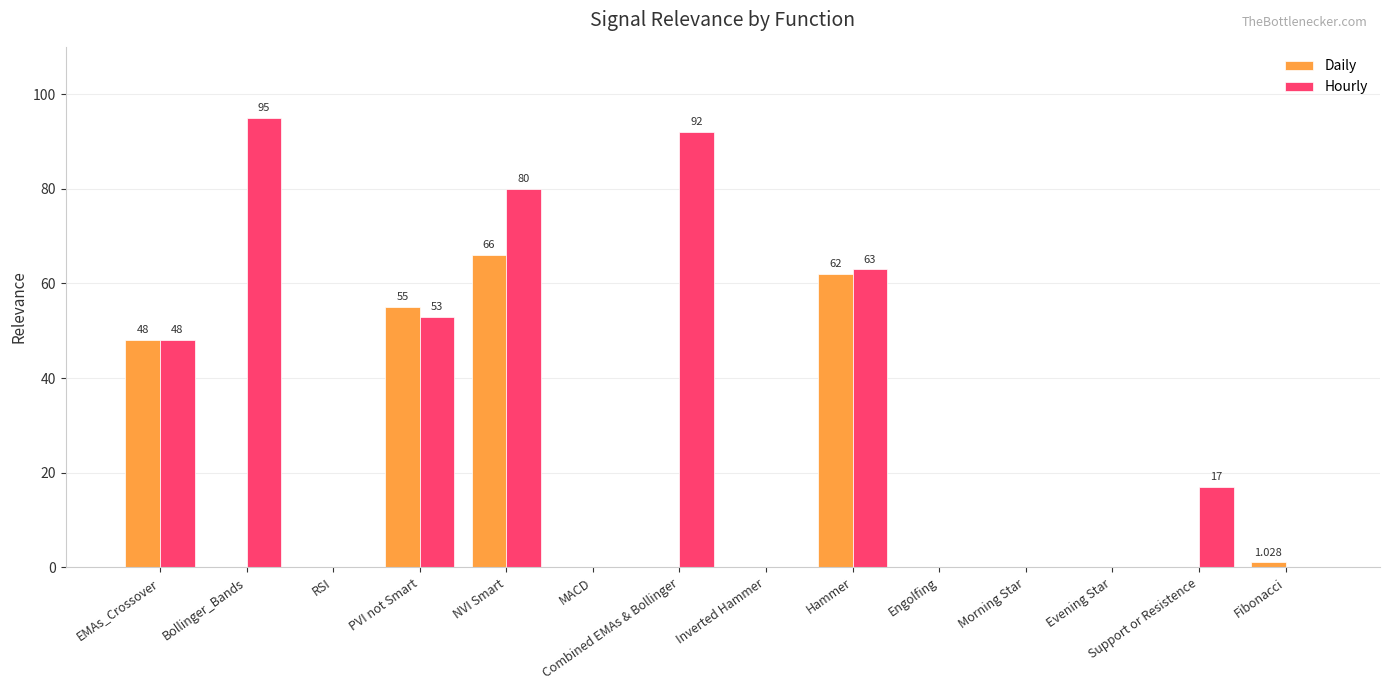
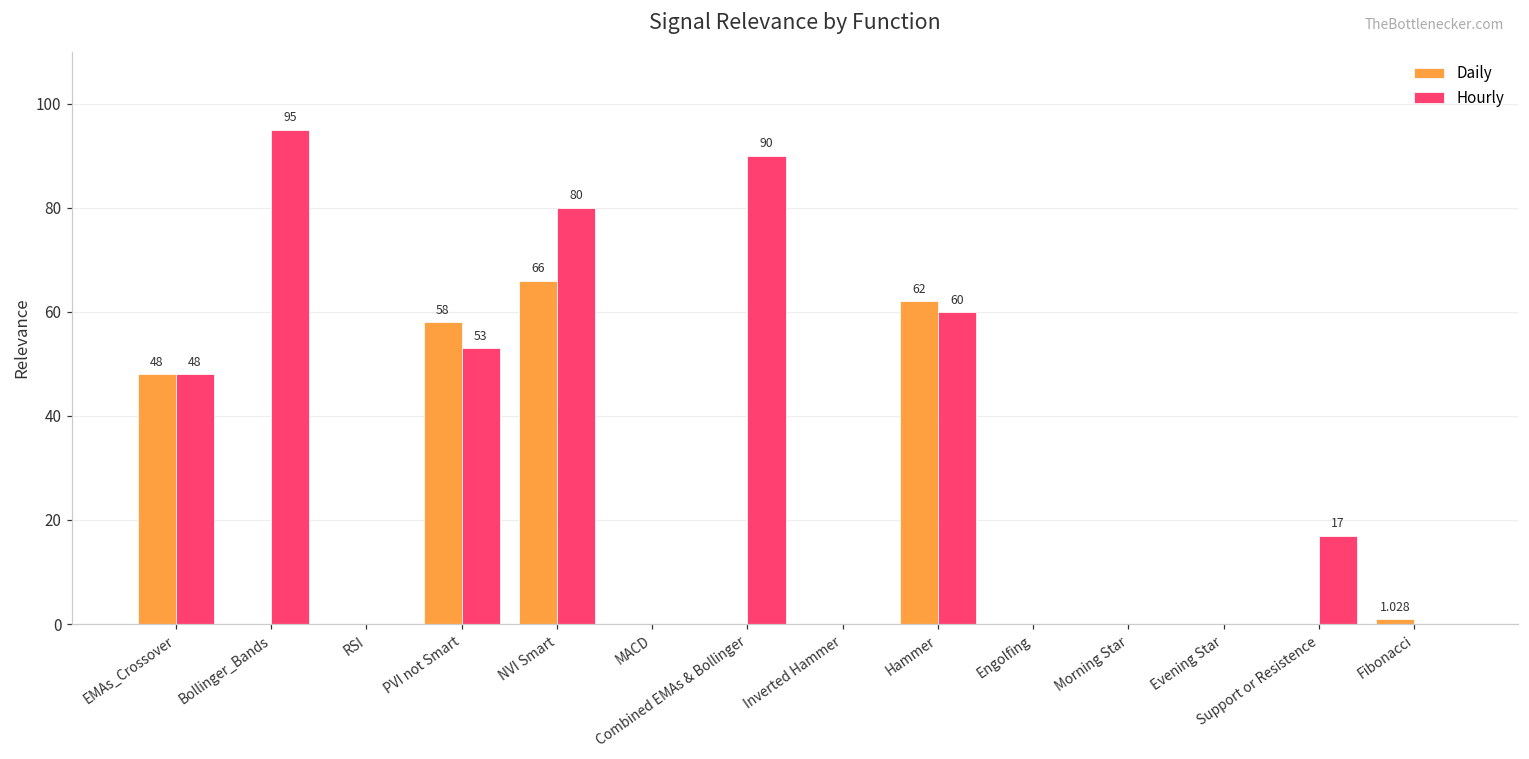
Daily, PVI not Smart: 55 -> 58
Hourly, Combined EMAs & Bollinger: 92 -> 90
Hourly, Hammer: 63 -> 60
